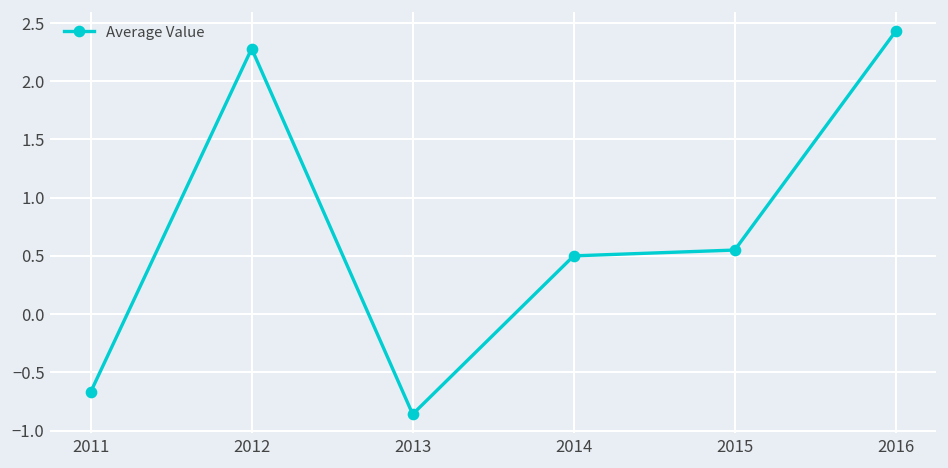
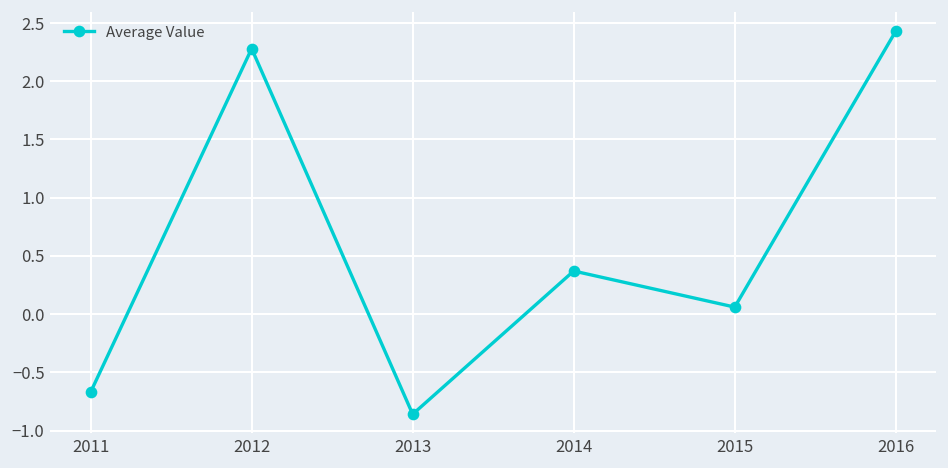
2014: 0.5 -> 0.4
2015: 0.6 -> 0.1
